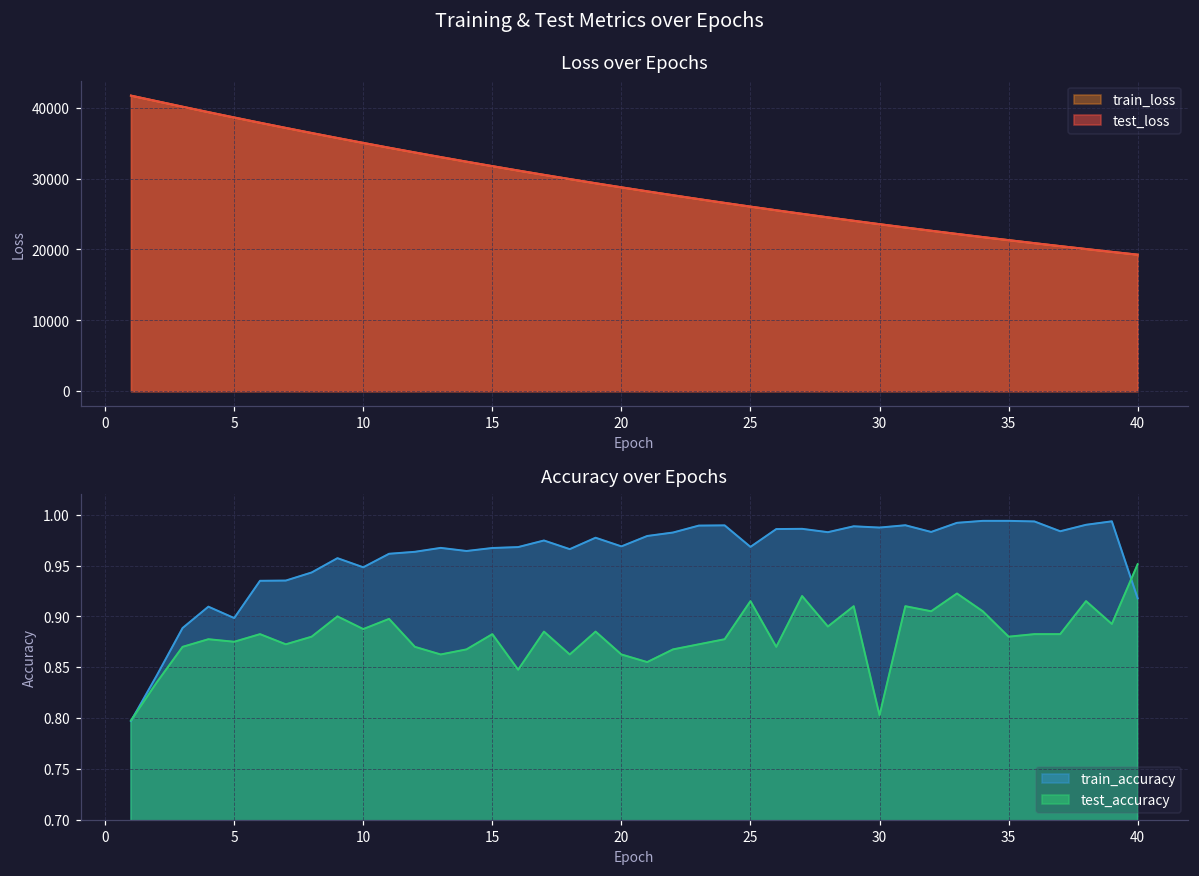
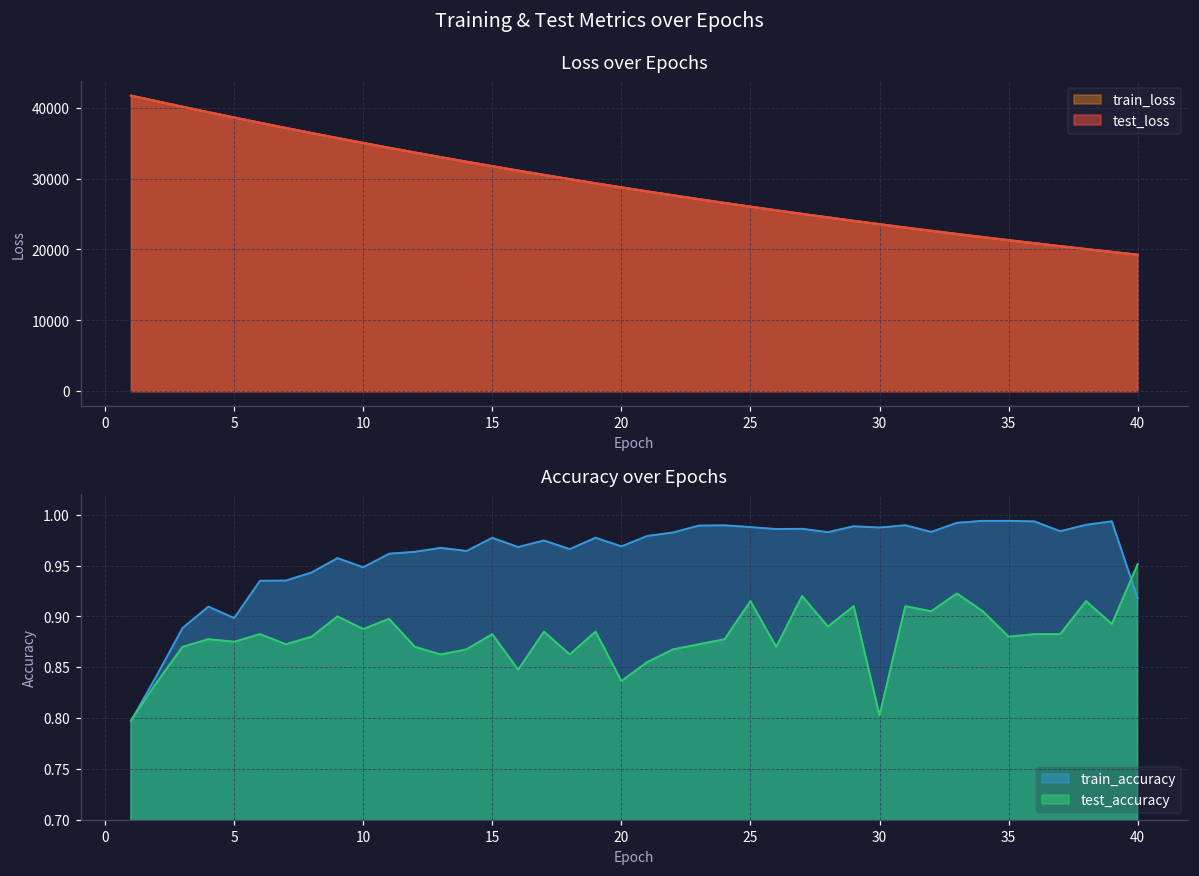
Accuracy over Epochs, train_accuracy, 15: 0.97 -> 0.98
Accuracy over Epochs, test_accuracy, 20: 0.86 -> 0.84
Accuracy over Epochs, train_accuracy, 25: 0.97 -> 0.99
